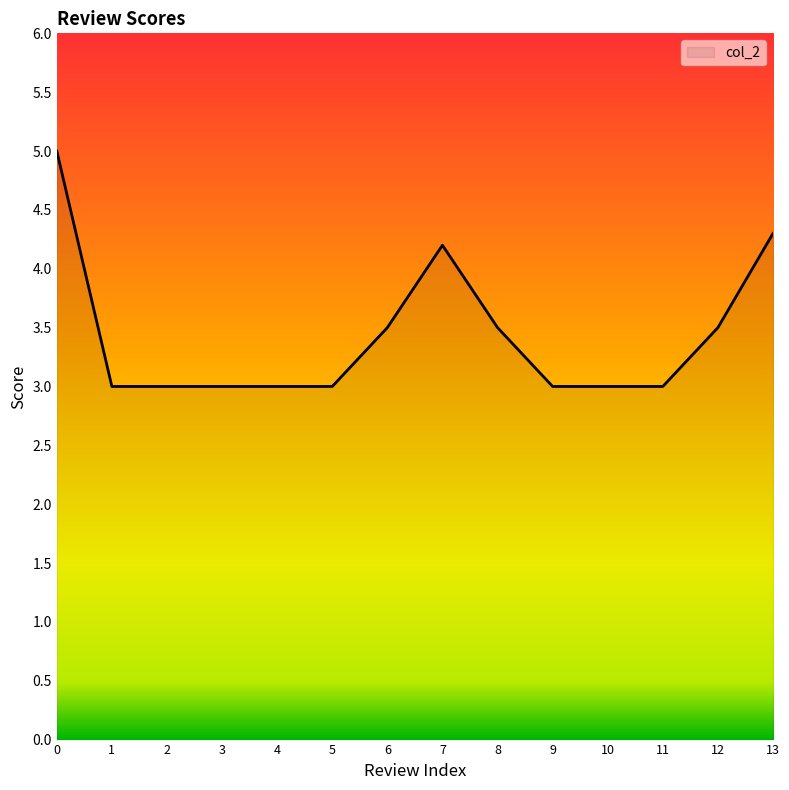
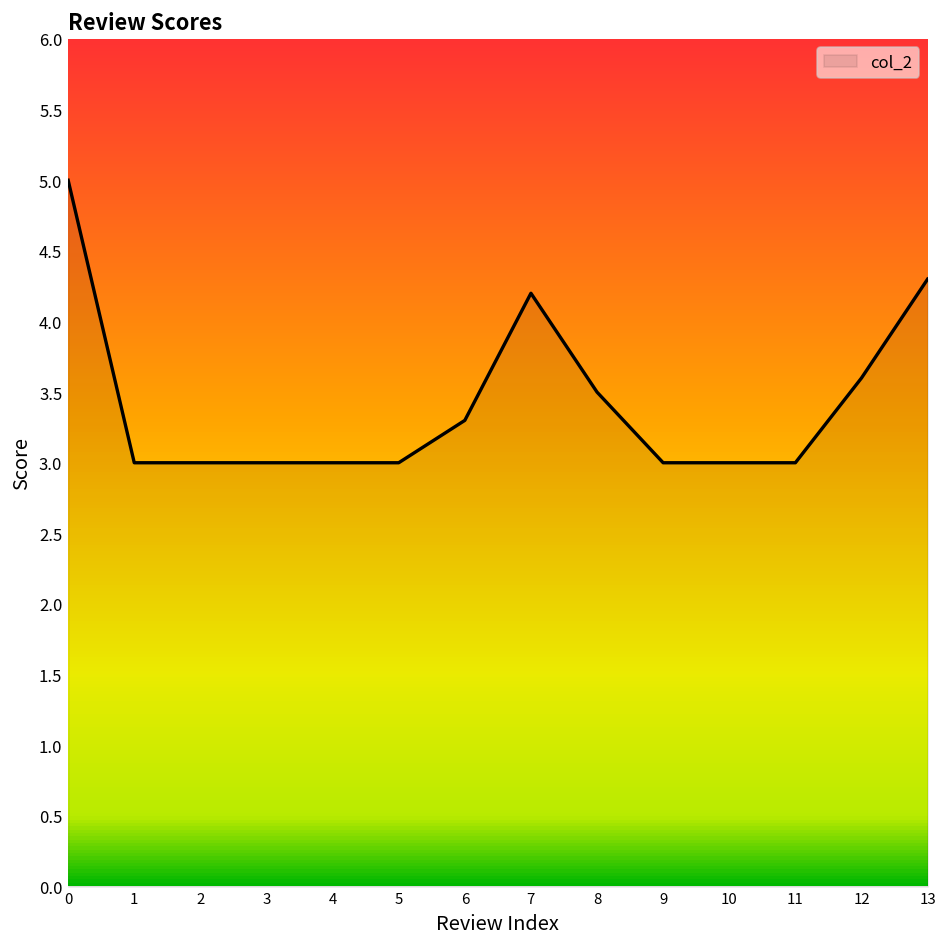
6: 3.5 -> 3.3
12: 3.5 -> 3.6
